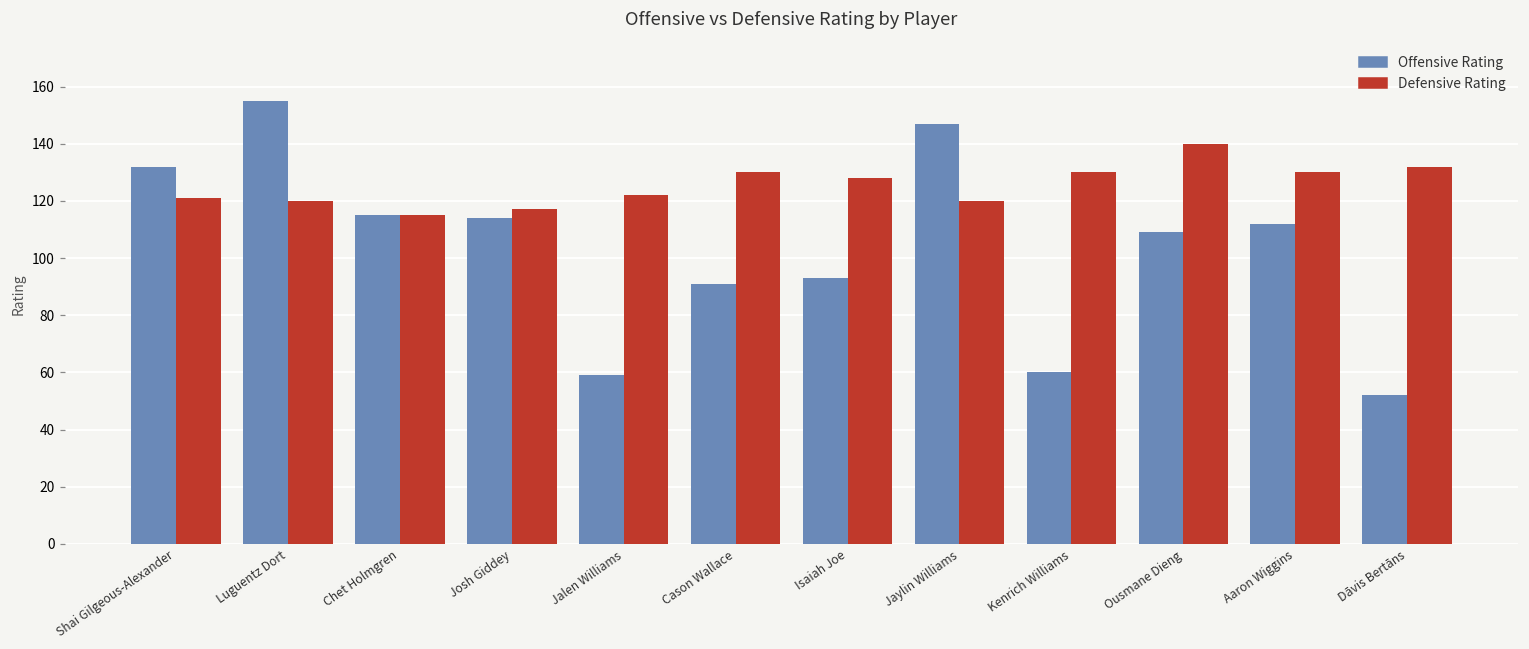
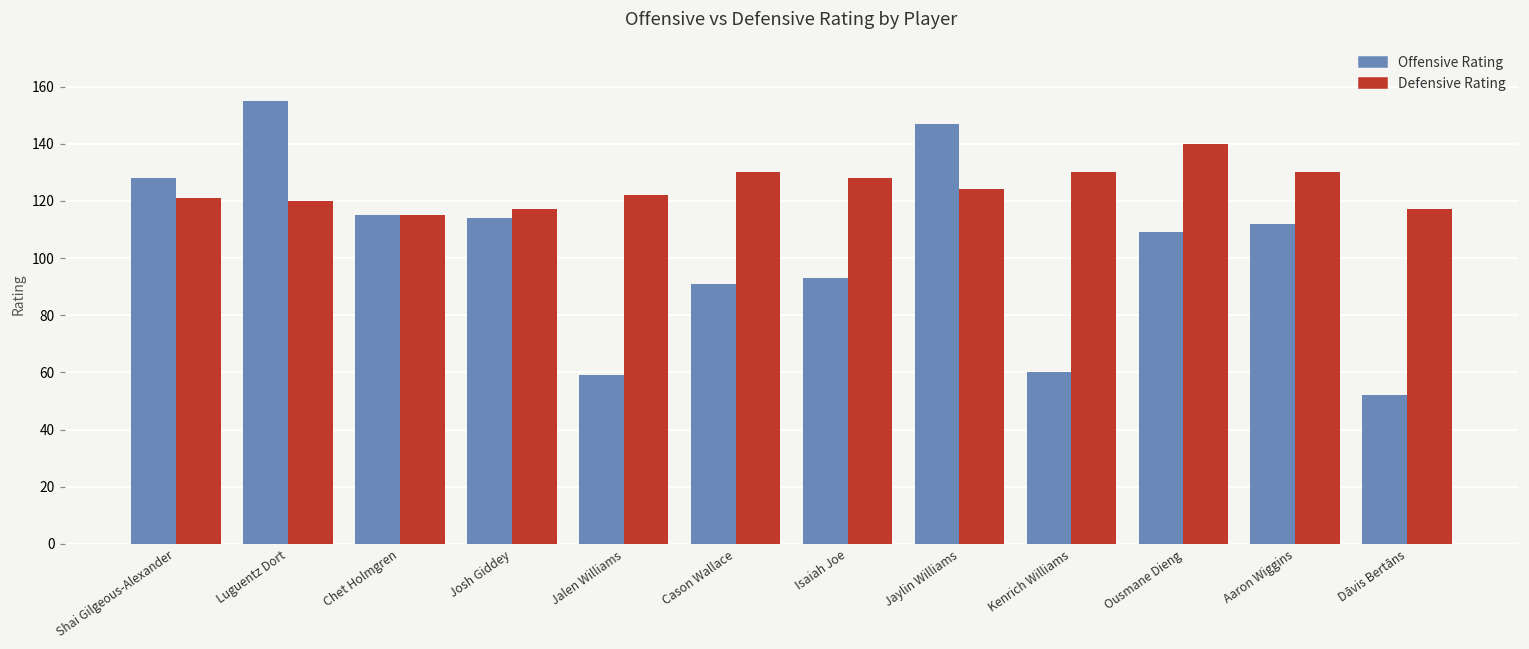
Offensive Rating, Shai Gilgeous-Alexander: 132 -> 128
Defensive Rating, Jaylin Williams: 120 -> 124
Defensive Rating, Dāvis Bertāns: 132 -> 117
